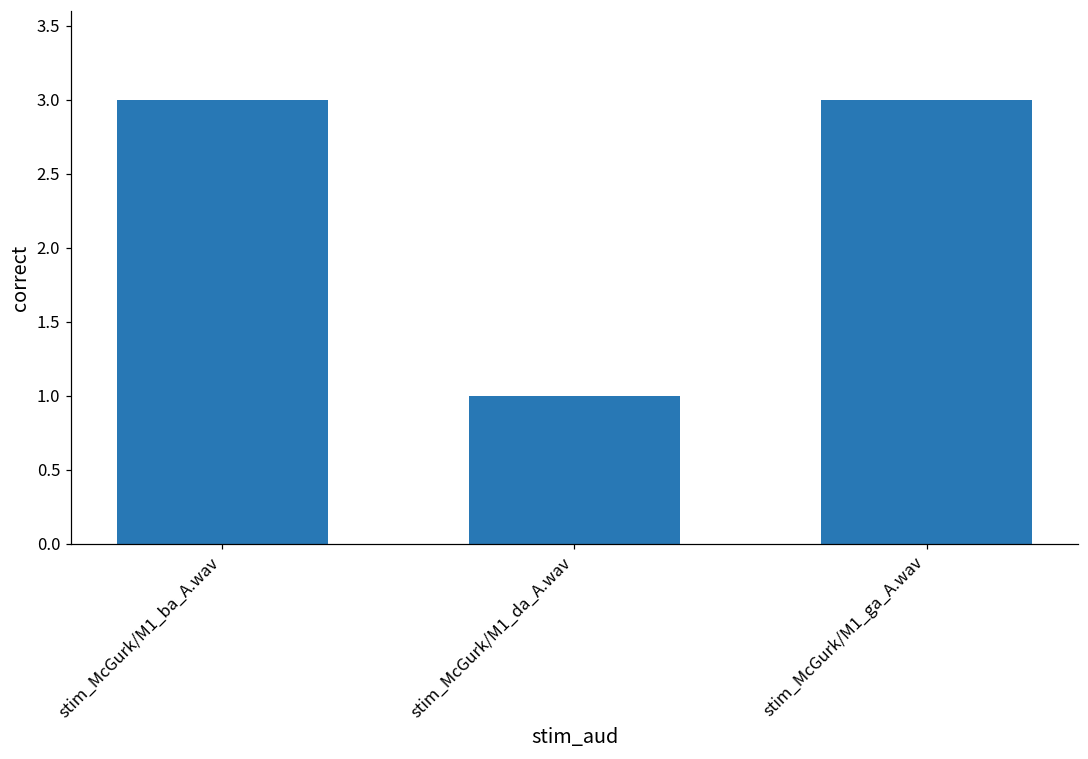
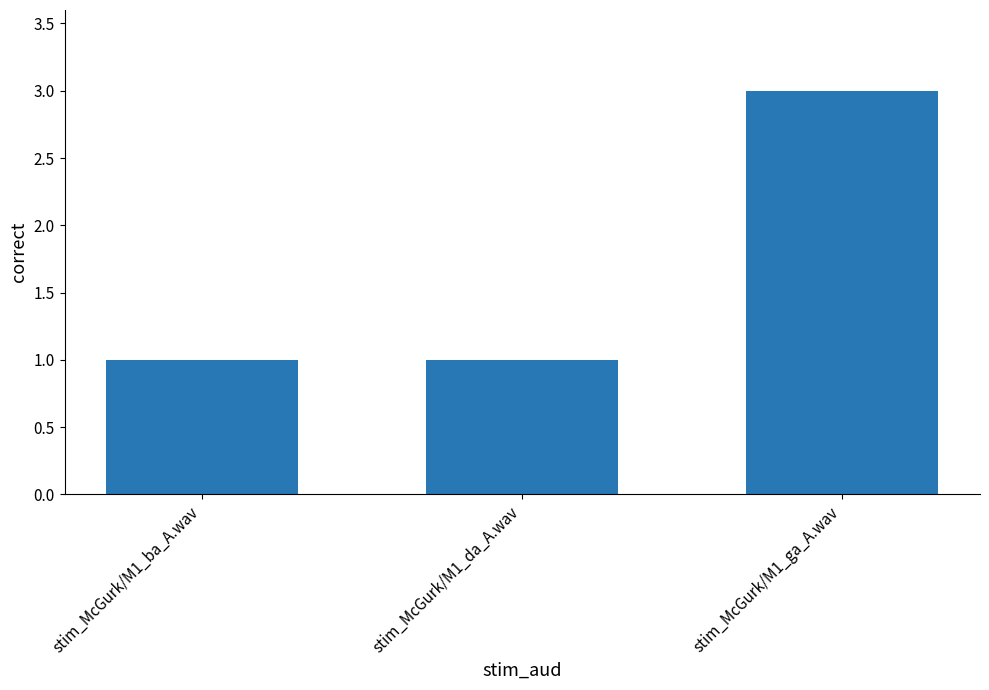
stim_McGurk/M1_ba_A.wav: 3 -> 1
